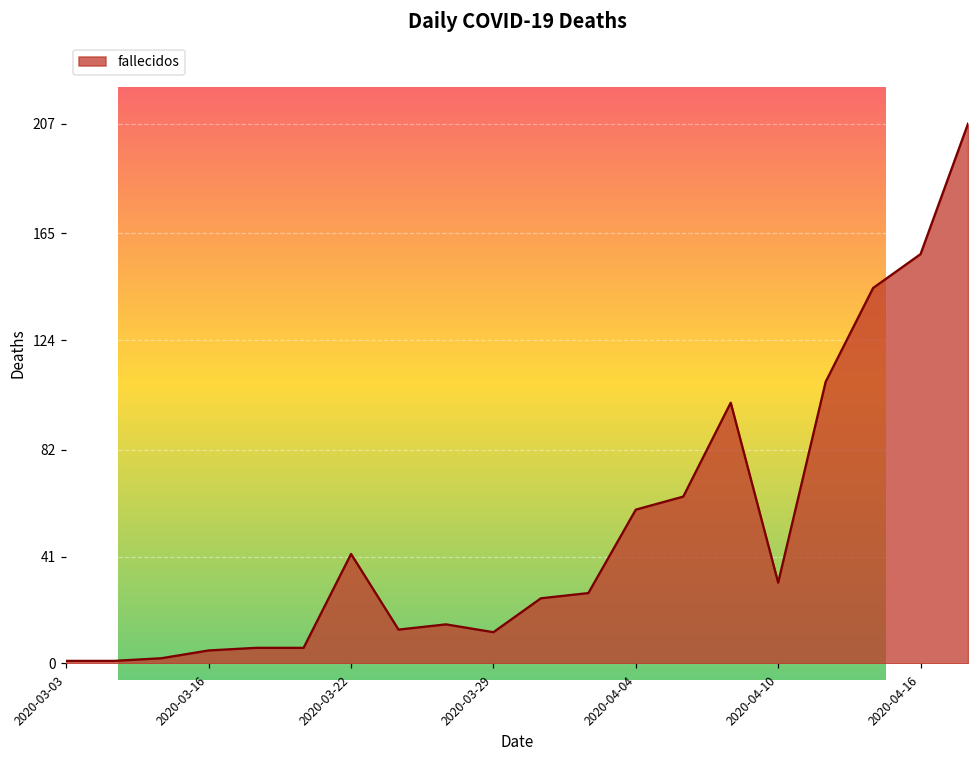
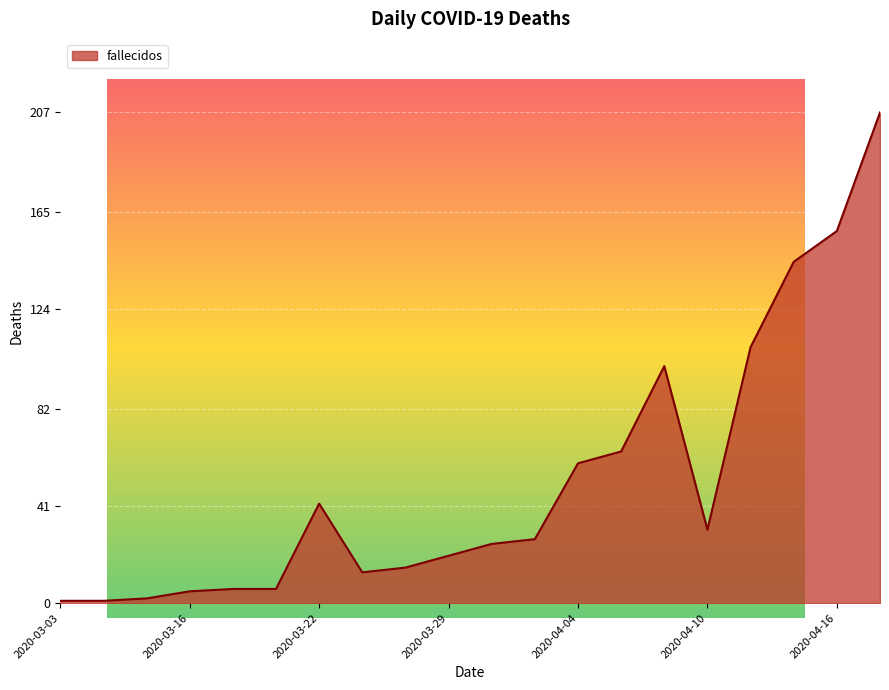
Daily COVID-19 Deaths, 2020-03-29: 12 -> 20
